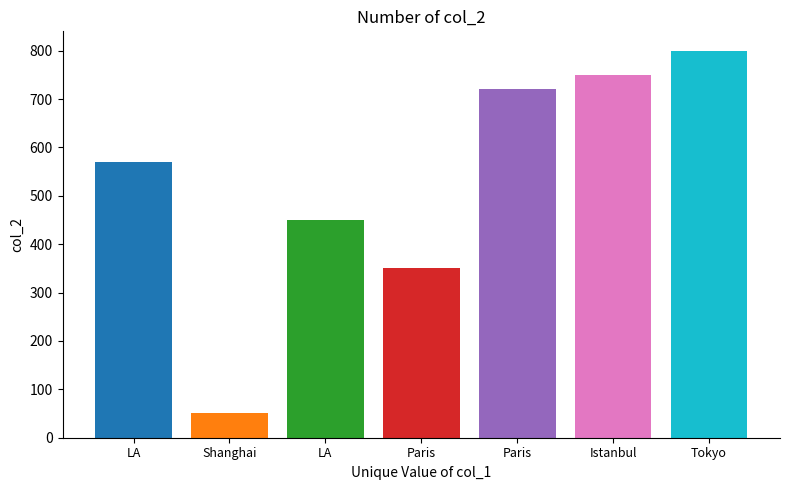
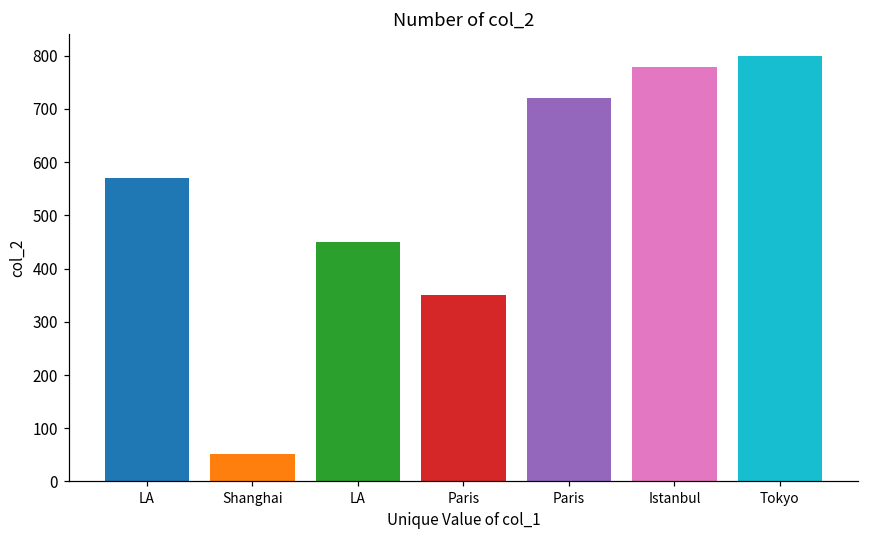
Istanbul: 750 -> 780
